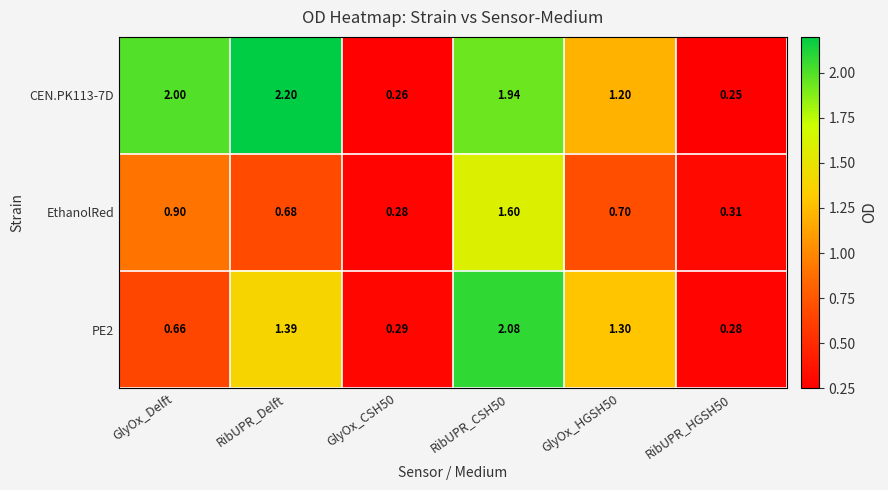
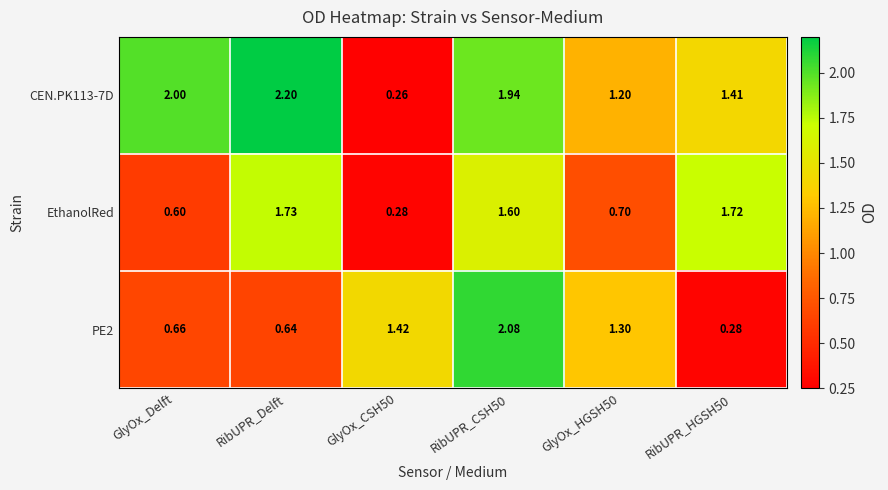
CEN.PK113-7D, RibUPR_HGSH50: 0.25 -> 1.41
EthanolRed, GlyOx_Delft: 0.90 -> 0.60
EthanolRed, RibUPR_Delft: 0.68 -> 1.73
EthanolRed, RibUPR_HGSH50: 0.31 -> 1.72
PE2, RibUPR_Delft: 1.39 -> 0.64
PE2, GlyOx_CSH50: 0.29 -> 1.42
